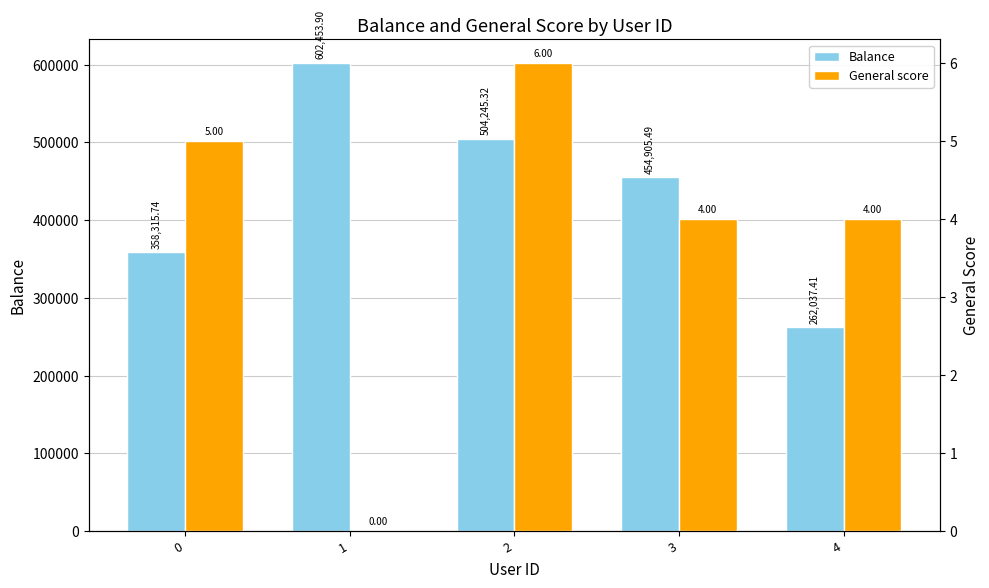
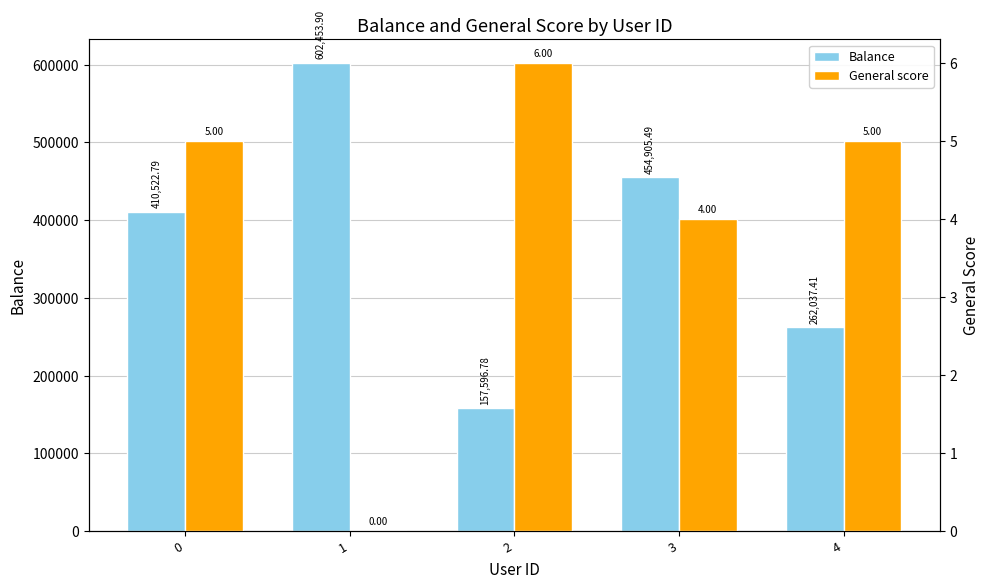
Balance, 0: 358,315.74 -> 410,522.79
Balance, 2: 504,245.32 -> 157,596.78
General score, 4: 4.00 -> 5.00
